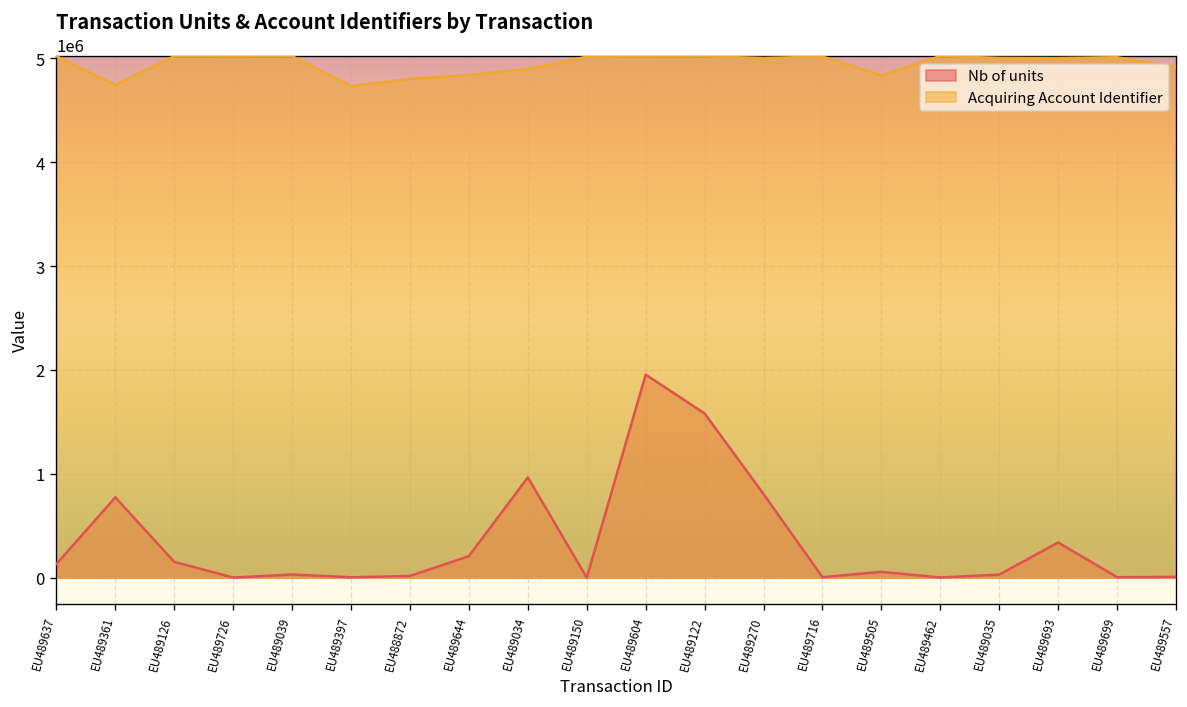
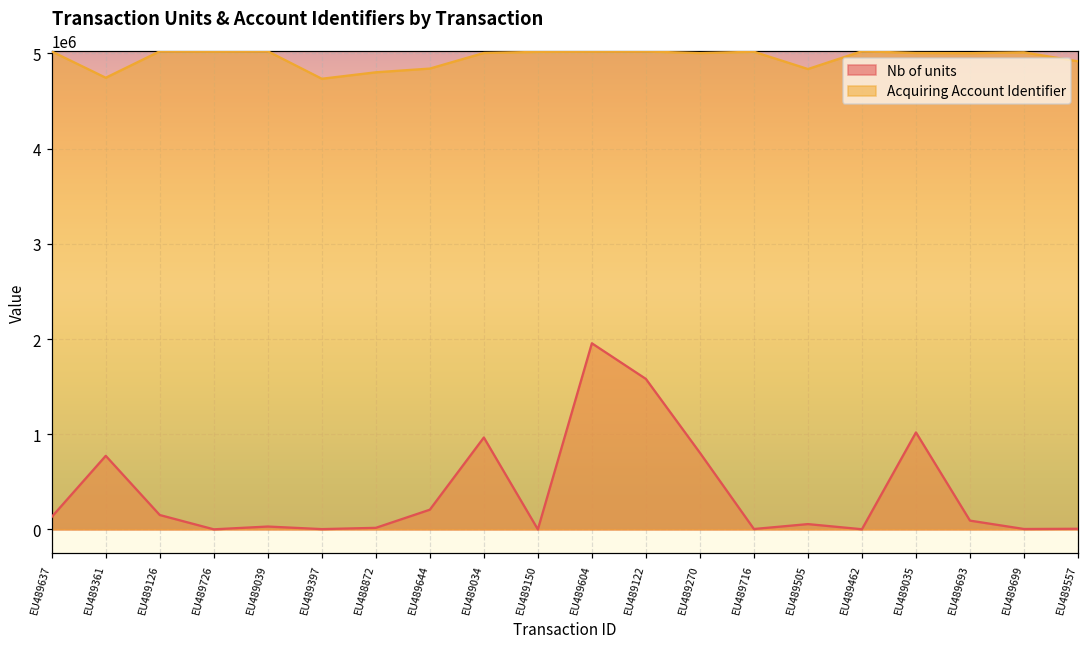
Acquiring Account Identifier, EU489034: 4900000 -> 5000000
Nb of units, EU489035: 0 -> 1000000
Nb of units, EU489693: 300000 -> 100000
